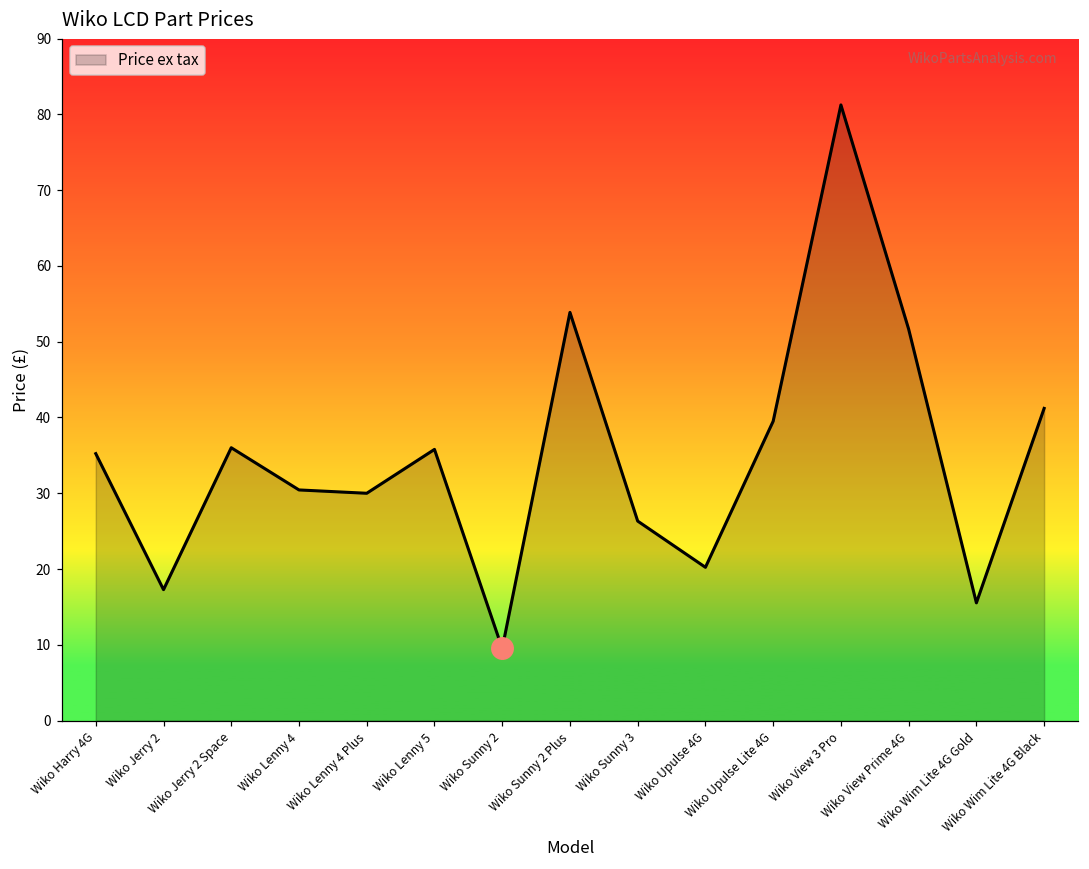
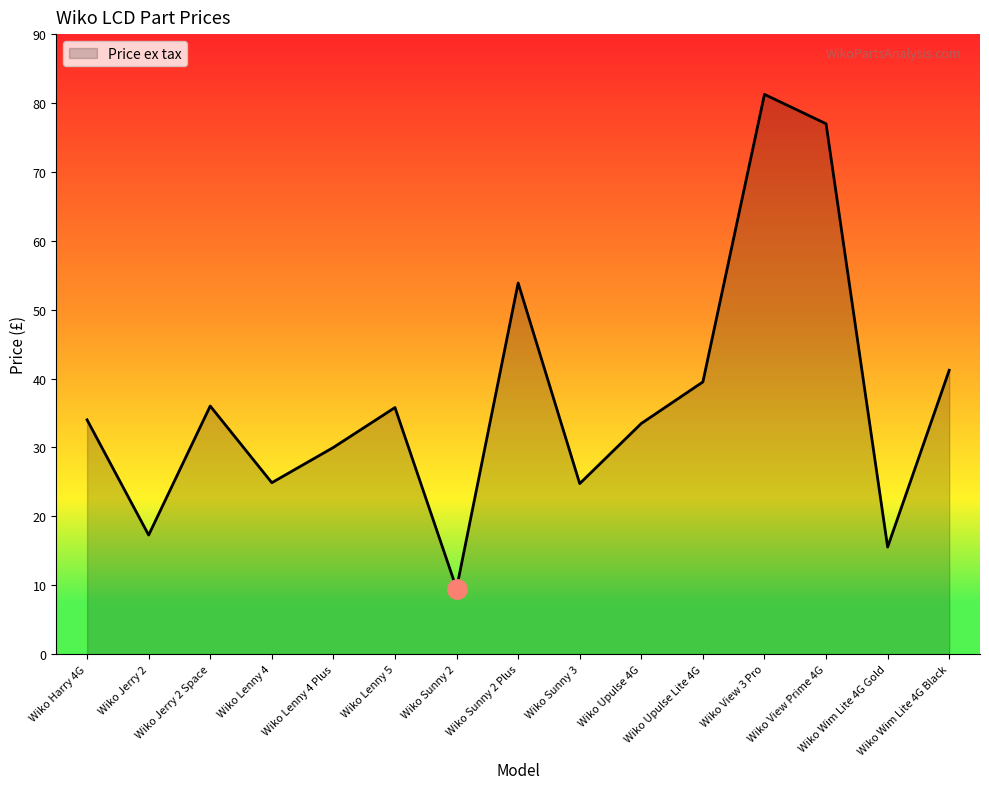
Price ex tax, Wiko Harry 4G: 35 -> 34
Price ex tax, Wiko Lenny 4: 30 -> 25
Price ex tax, Wiko Sunny 3: 26 -> 25
Price ex tax, Wiko Upulse 4G: 20 -> 33
Price ex tax, Wiko View Prime 4G: 52 -> 77
